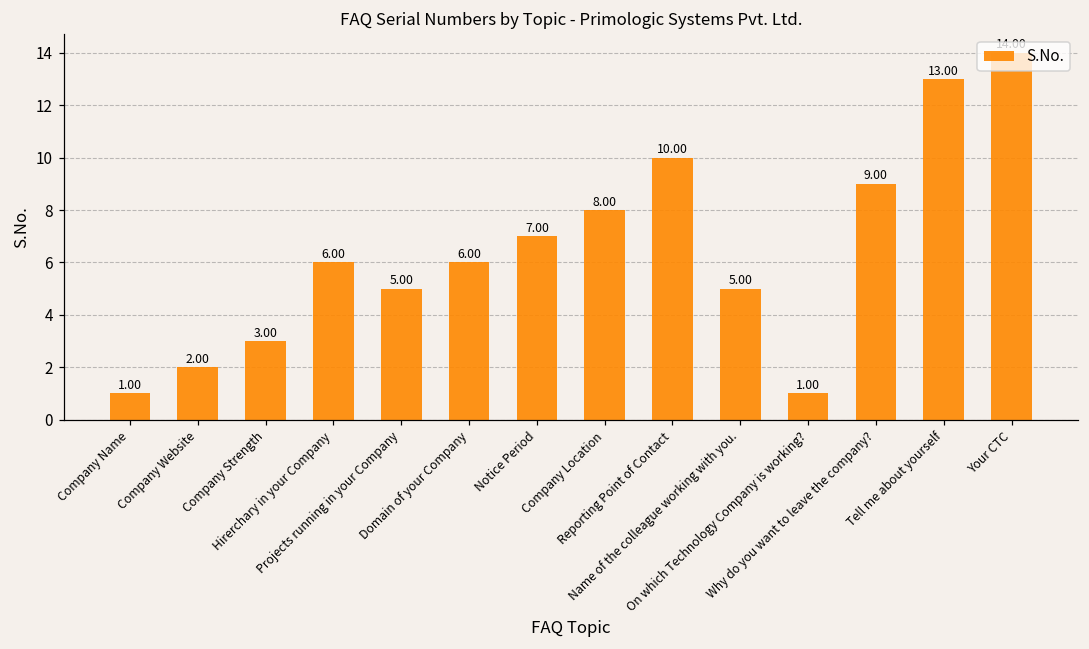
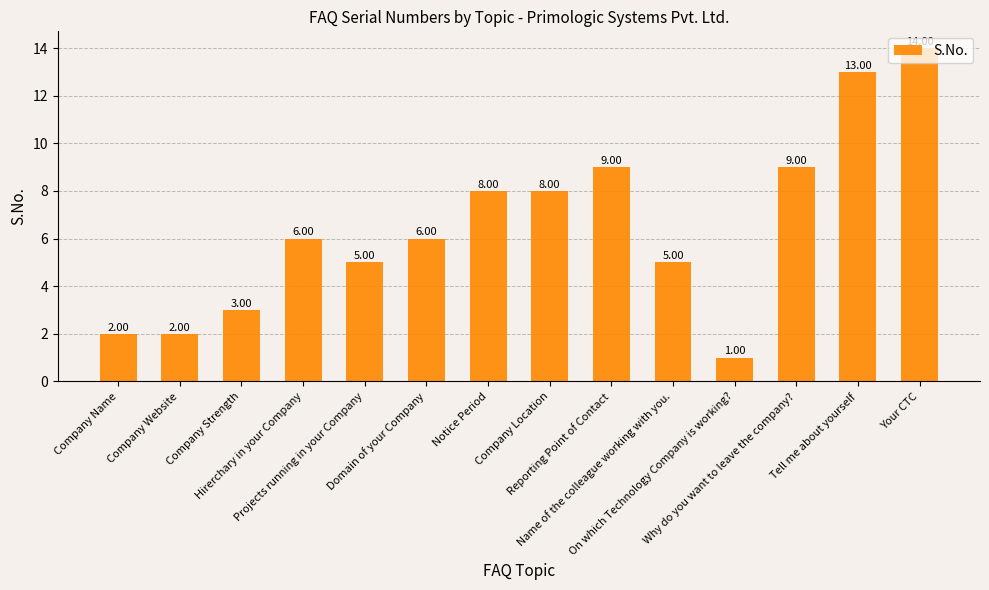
Company Name: 1.00 -> 2.00
Notice Period: 7.00 -> 8.00
Reporting Point of Contact: 10.00 -> 9.00
